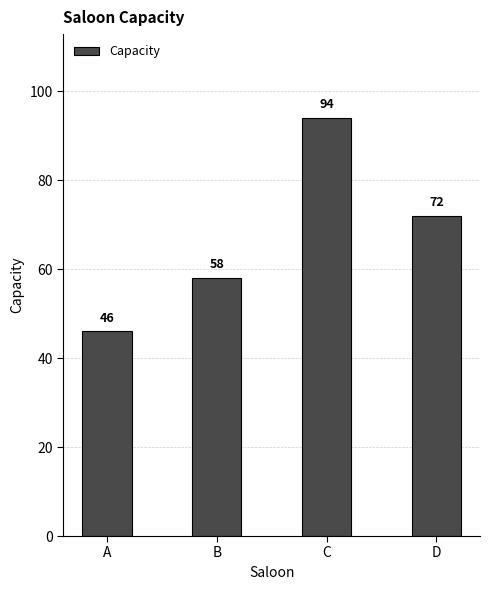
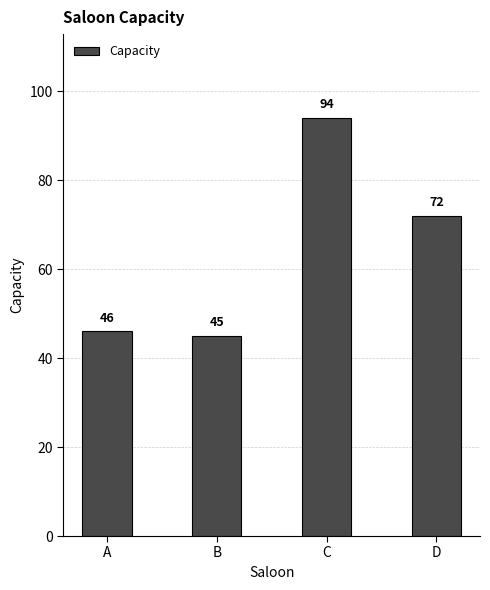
B: 58 -> 45
